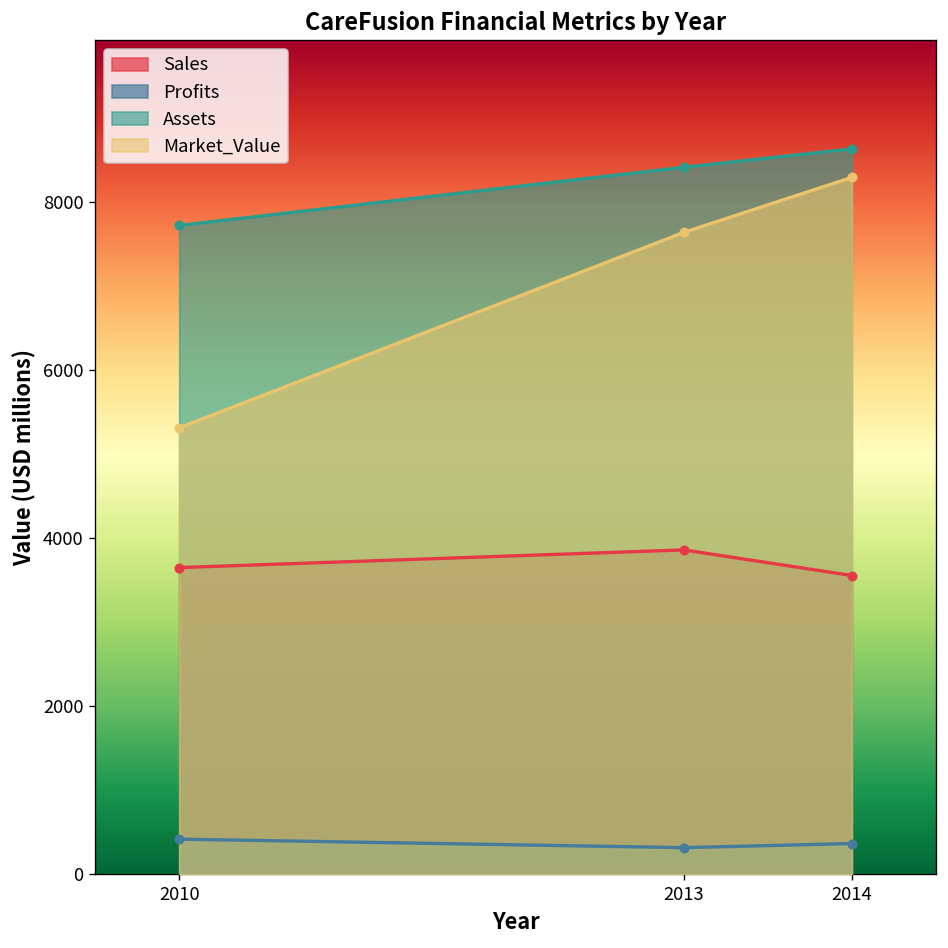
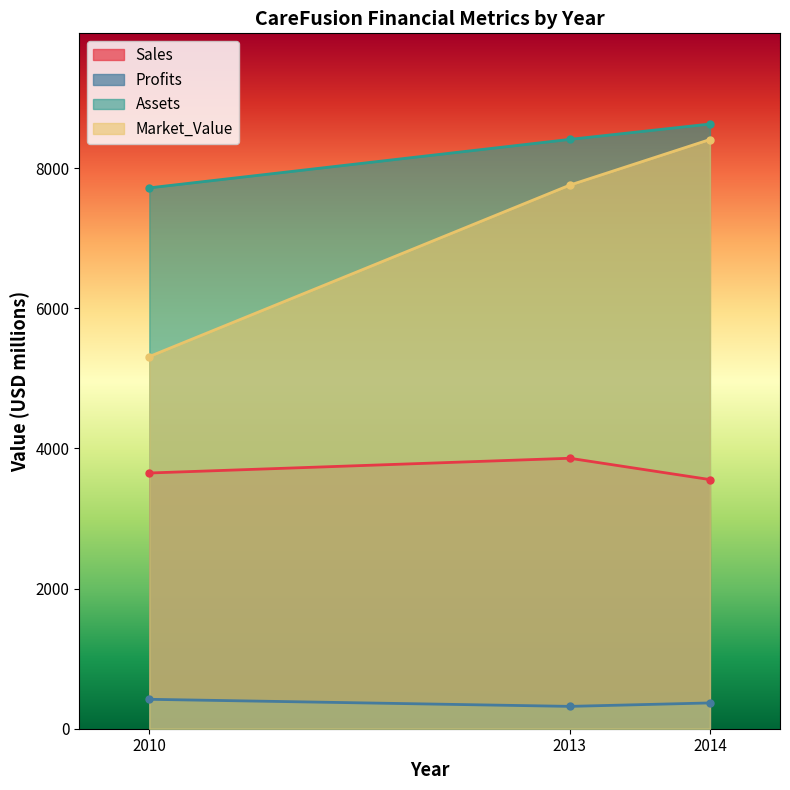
Market_Value, 2013: 7600 -> 7800
Market_Value, 2014: 8300 -> 8400
